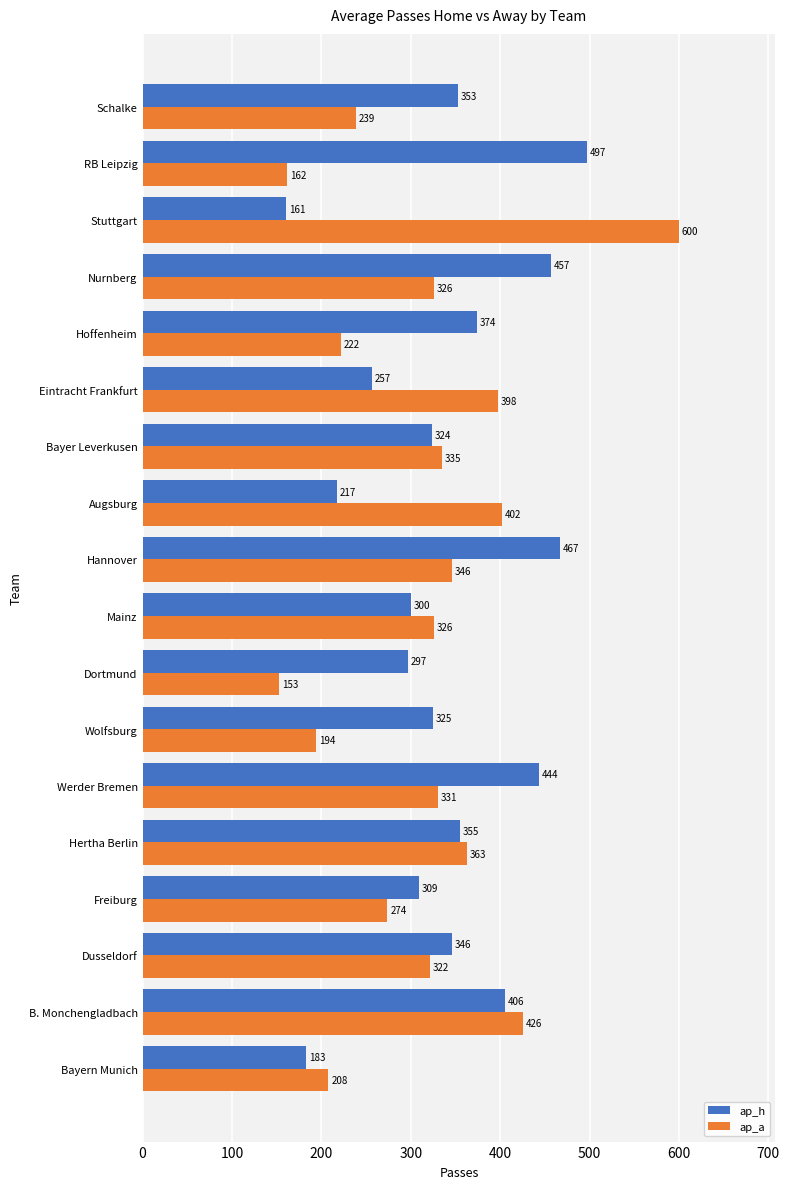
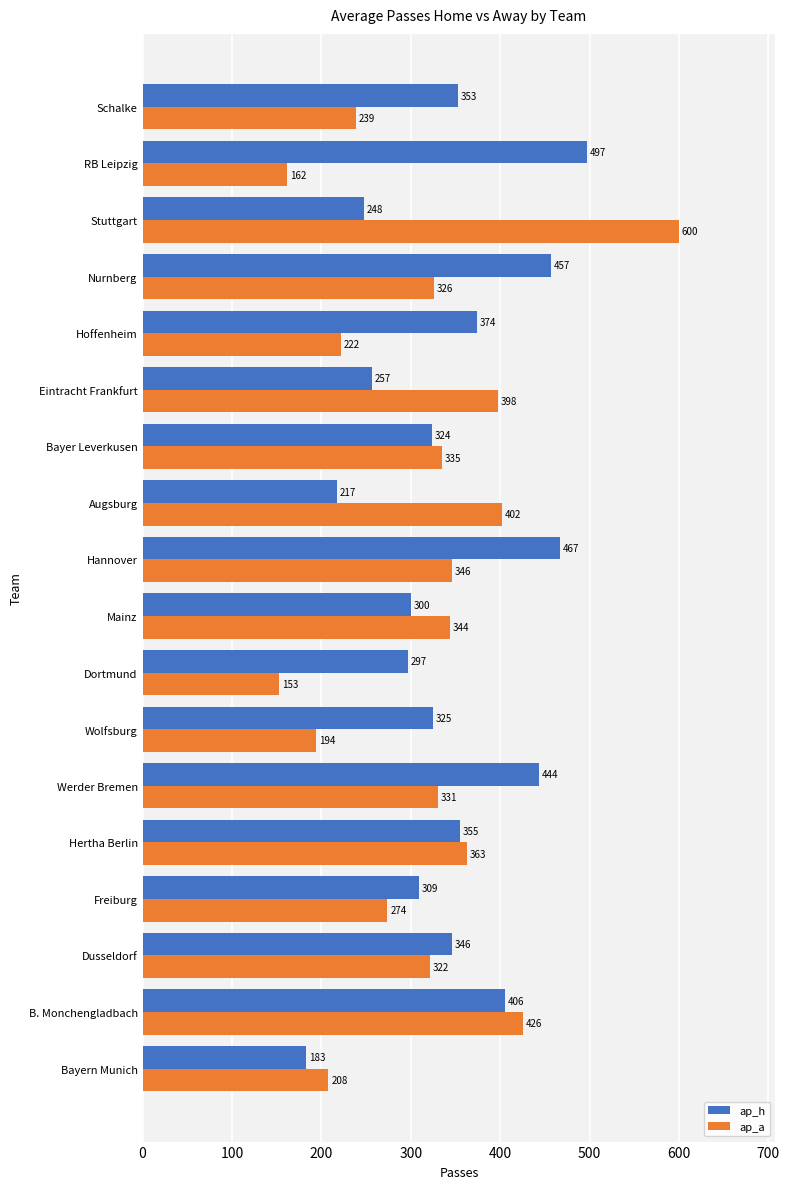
ap_h, Stuttgart: 161 -> 248
ap_a, Mainz: 326 -> 344
